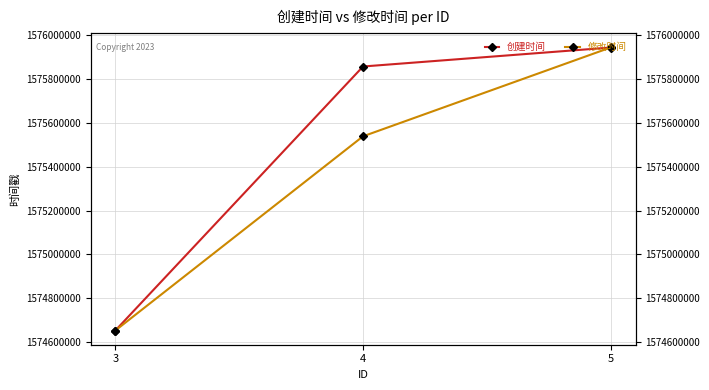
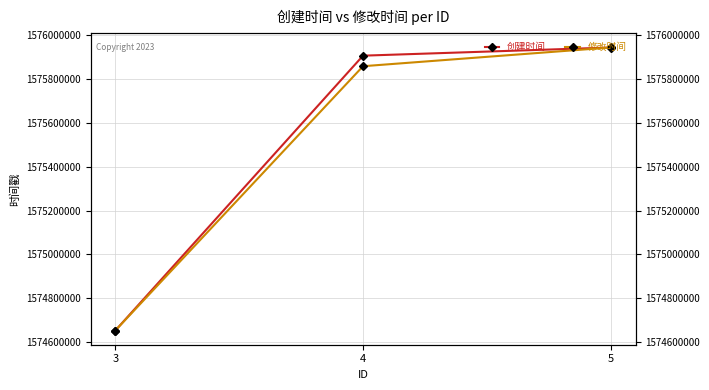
创建时间, 4: 1575860000 -> 1575910000
修改时间, 4: 1575540000 -> 1575860000
